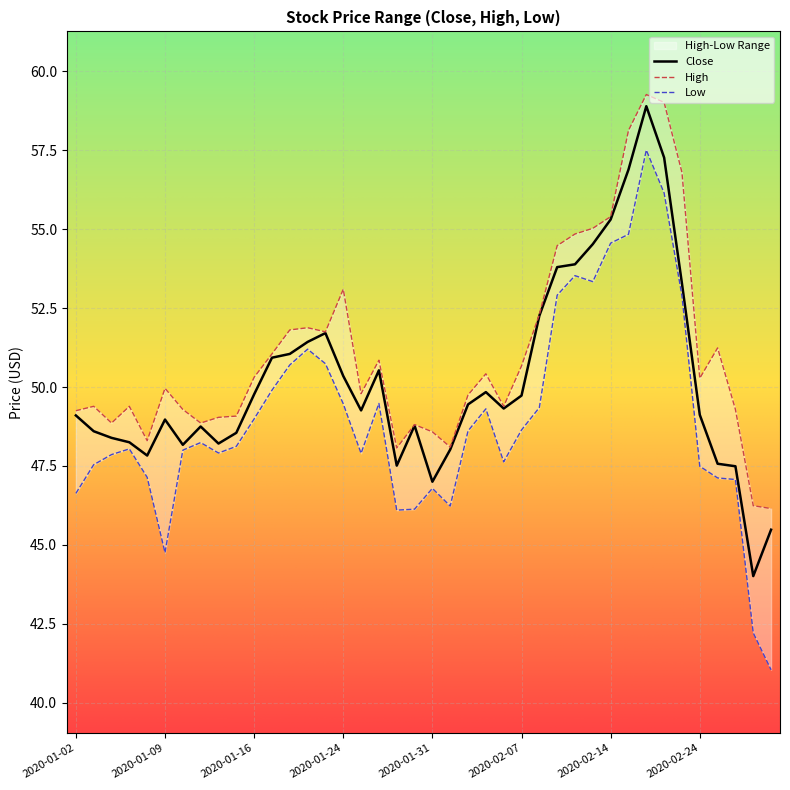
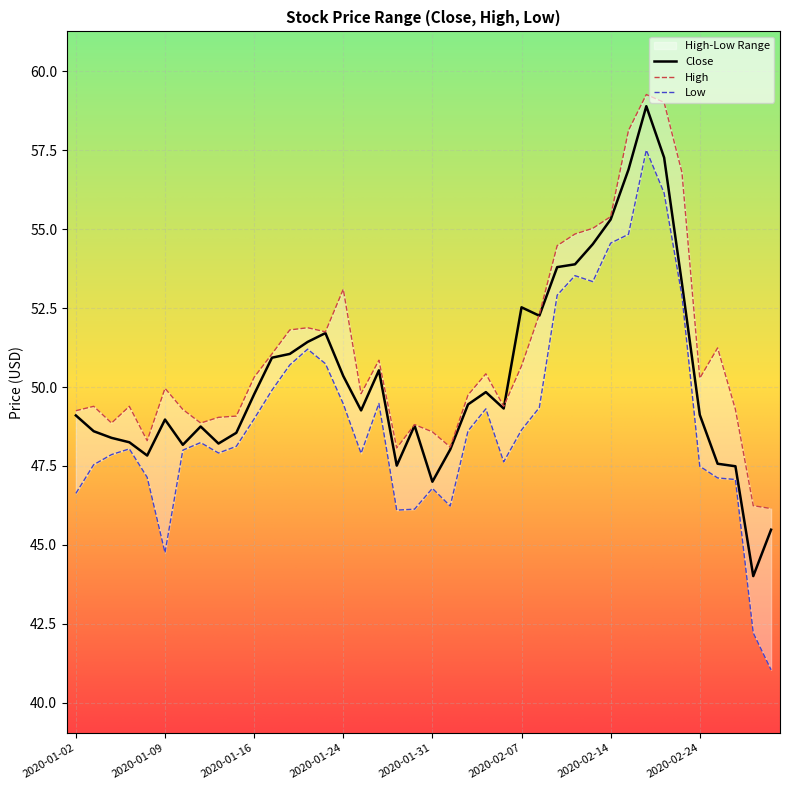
Close, 2020-02-07: 49.7 -> 52.5
